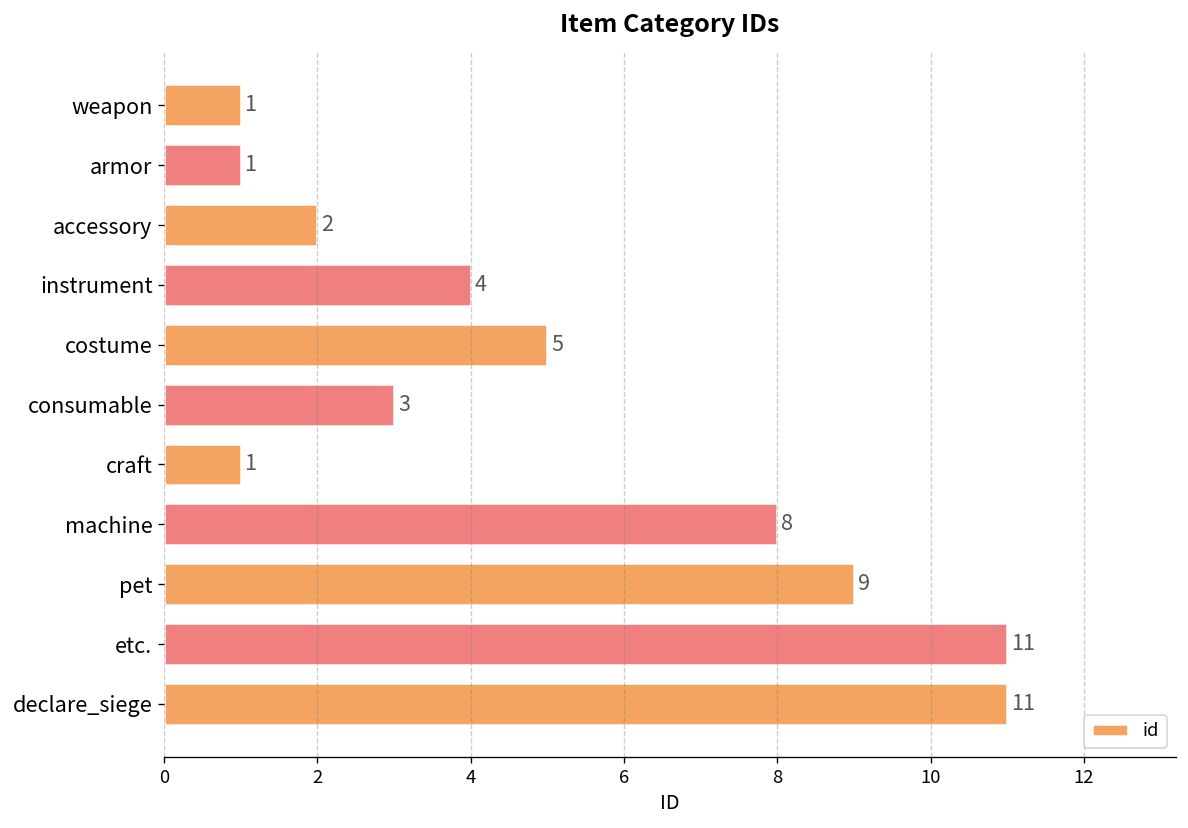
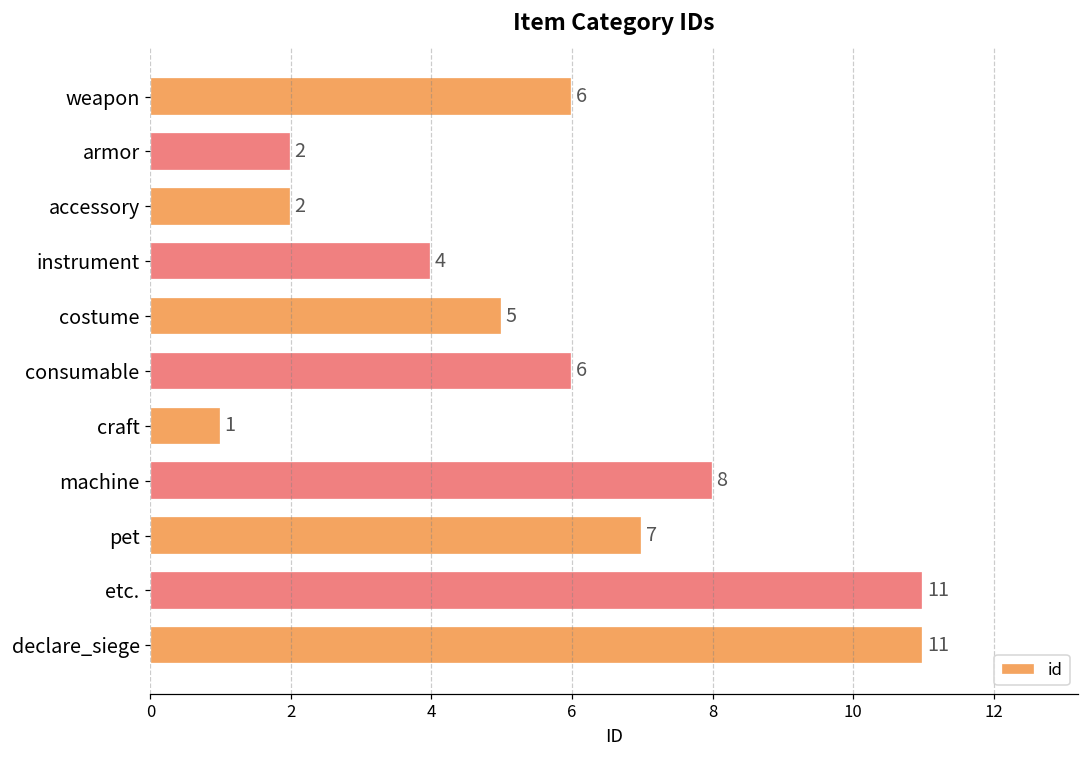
weapon: 1 -> 6
armor: 1 -> 2
consumable: 3 -> 6
pet: 9 -> 7
